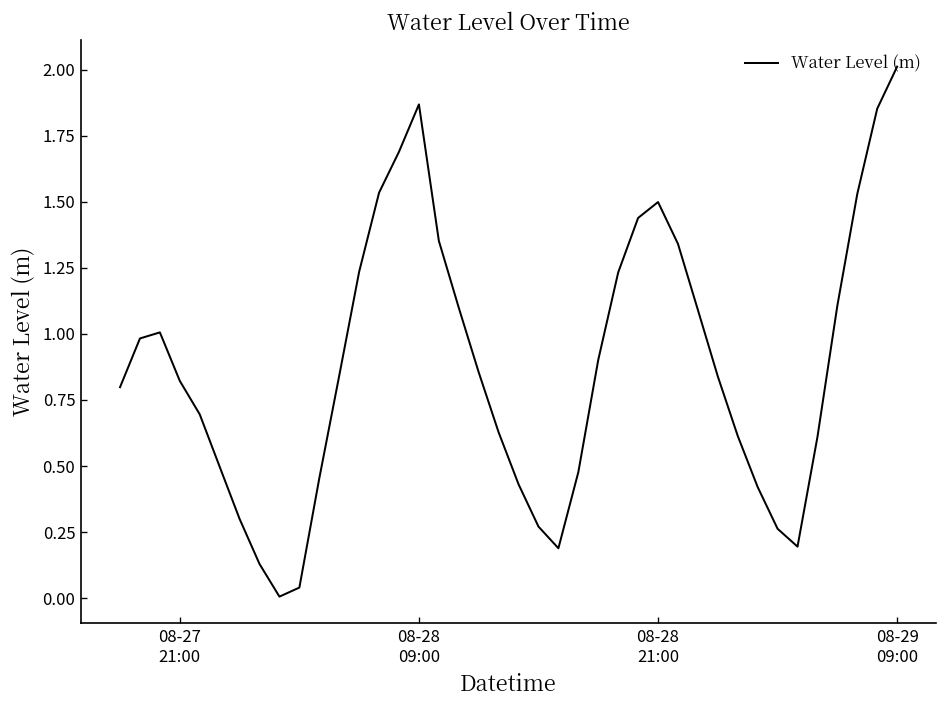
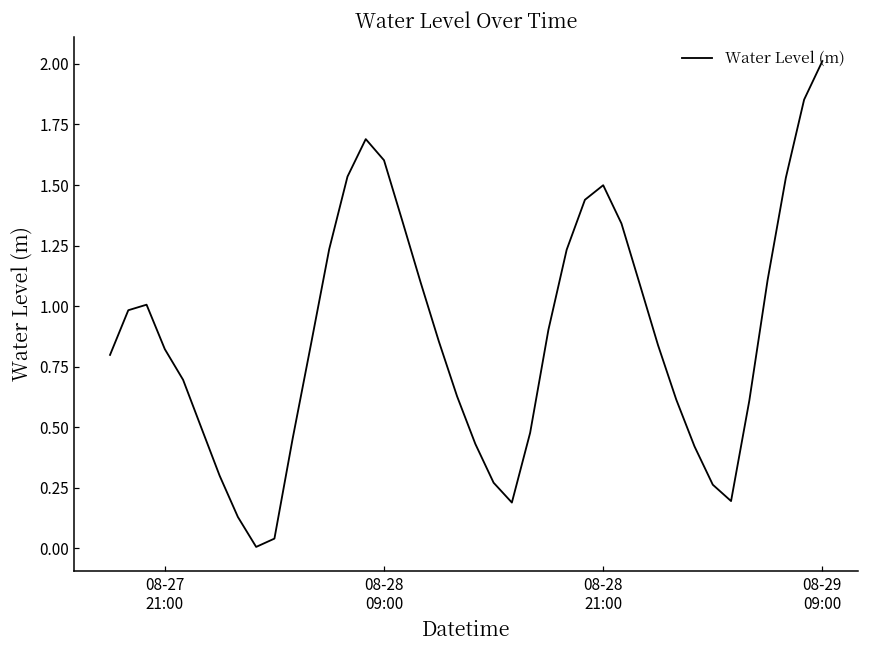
08-28 09:00: 1.87 -> 1.60
